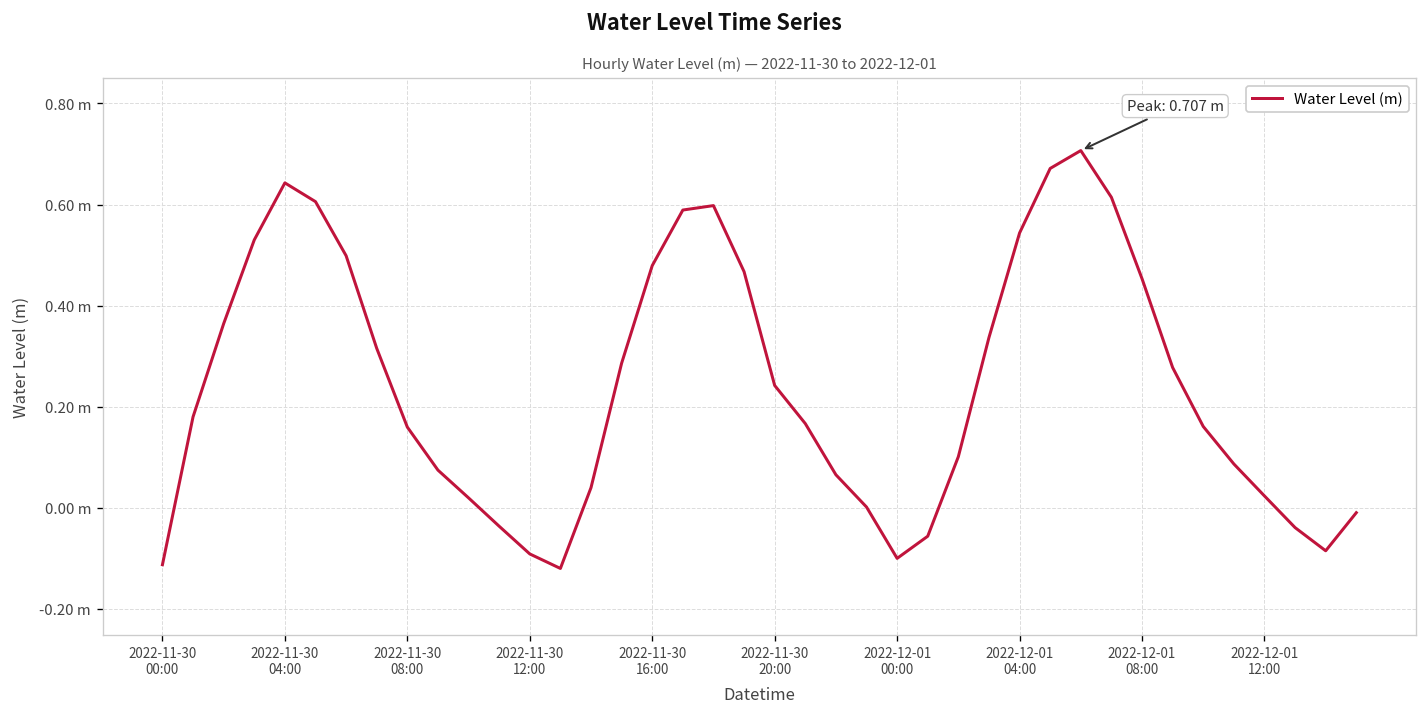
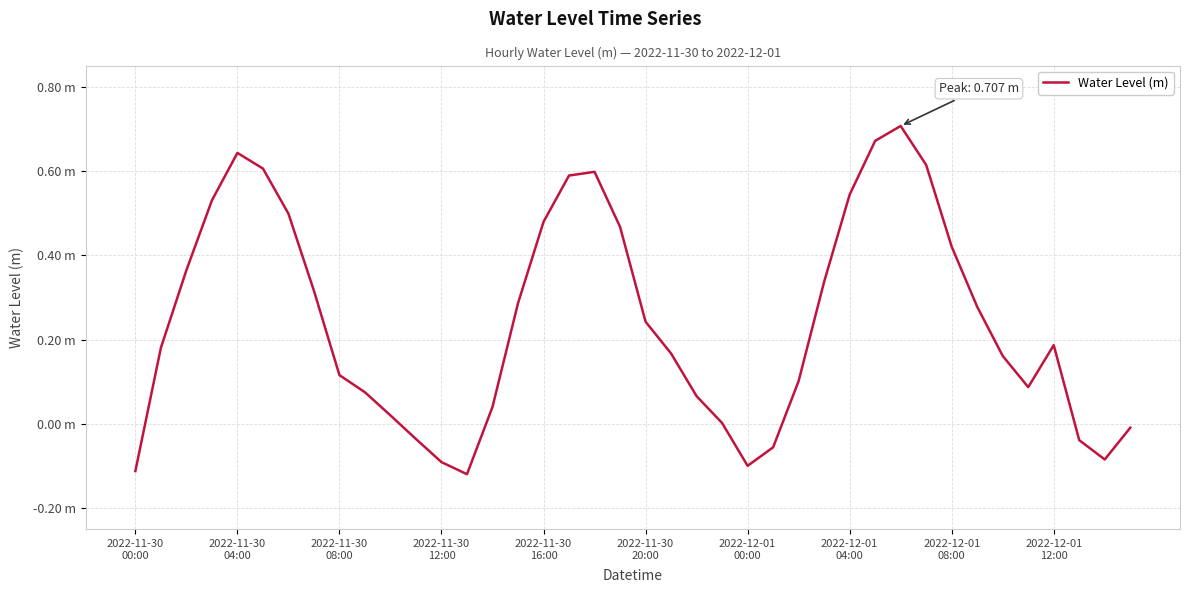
2022-11-30 08:00: 0.16 m -> 0.12 m
2022-12-01 08:00: 0.45 m -> 0.42 m
2022-12-01 12:00: 0.02 m -> 0.19 m
